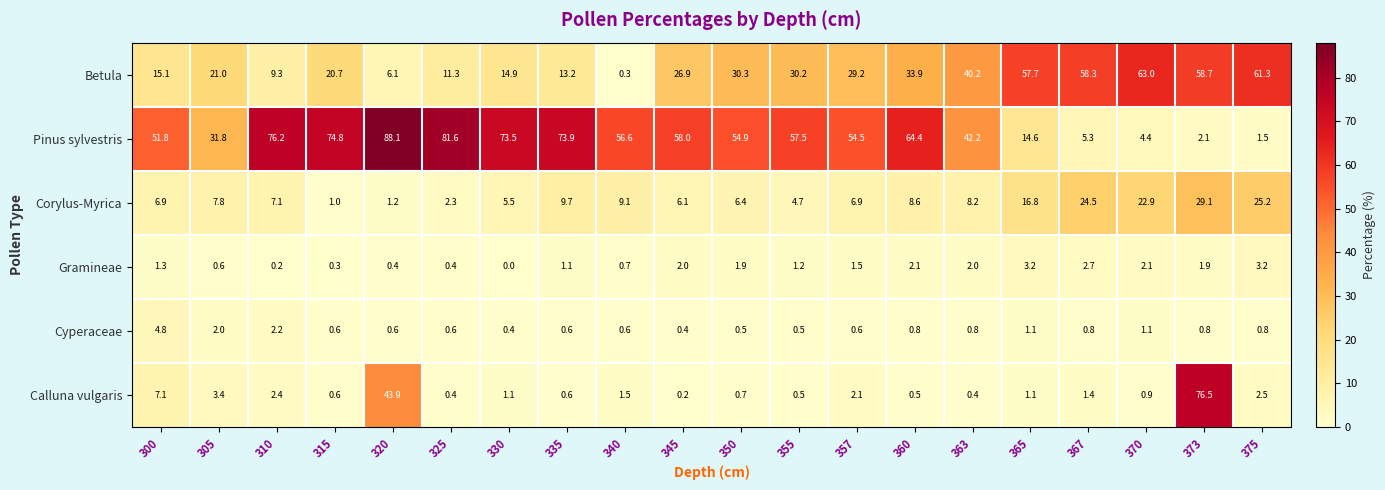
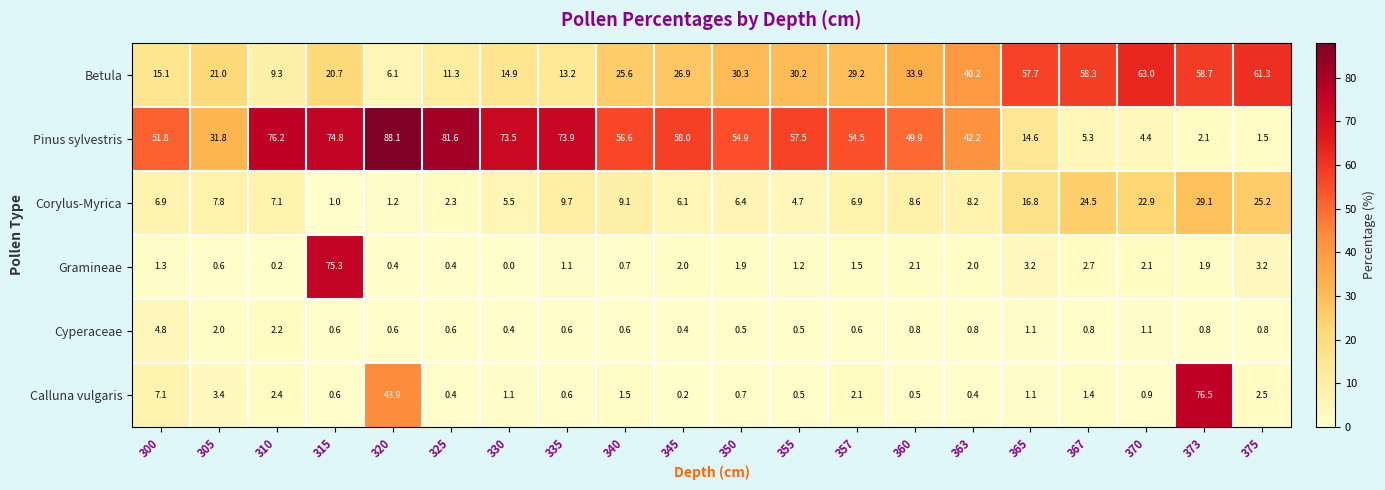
Betula, 340: 0.3 -> 25.6
Pinus sylvestris, 360: 64.4 -> 49.9
Gramineae, 315: 0.3 -> 75.3
